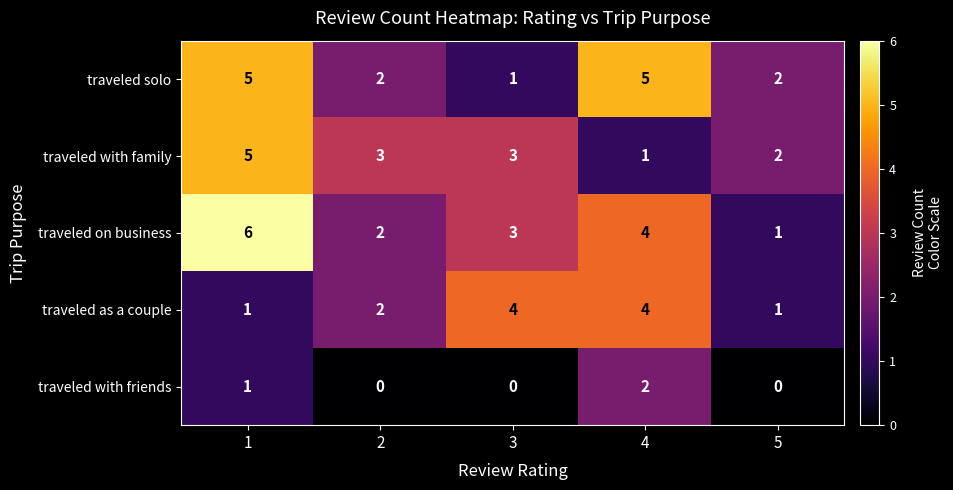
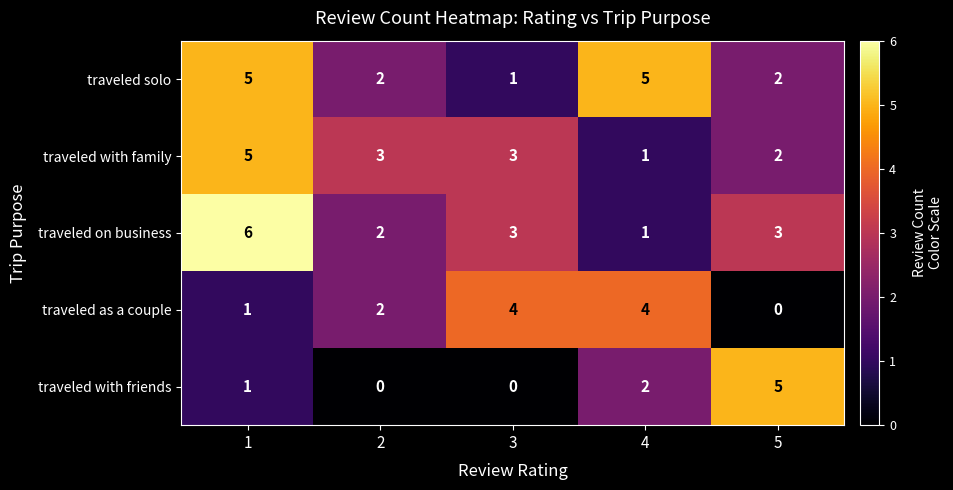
traveled on business, 4: 4 -> 1
traveled on business, 5: 1 -> 3
traveled as a couple, 5: 1 -> 0
traveled with friends, 5: 0 -> 5
